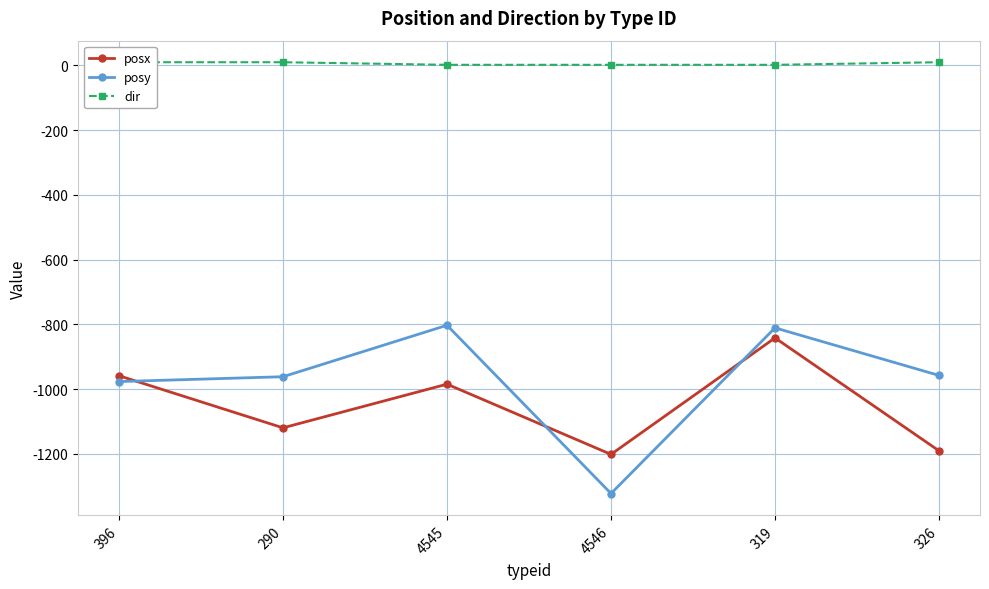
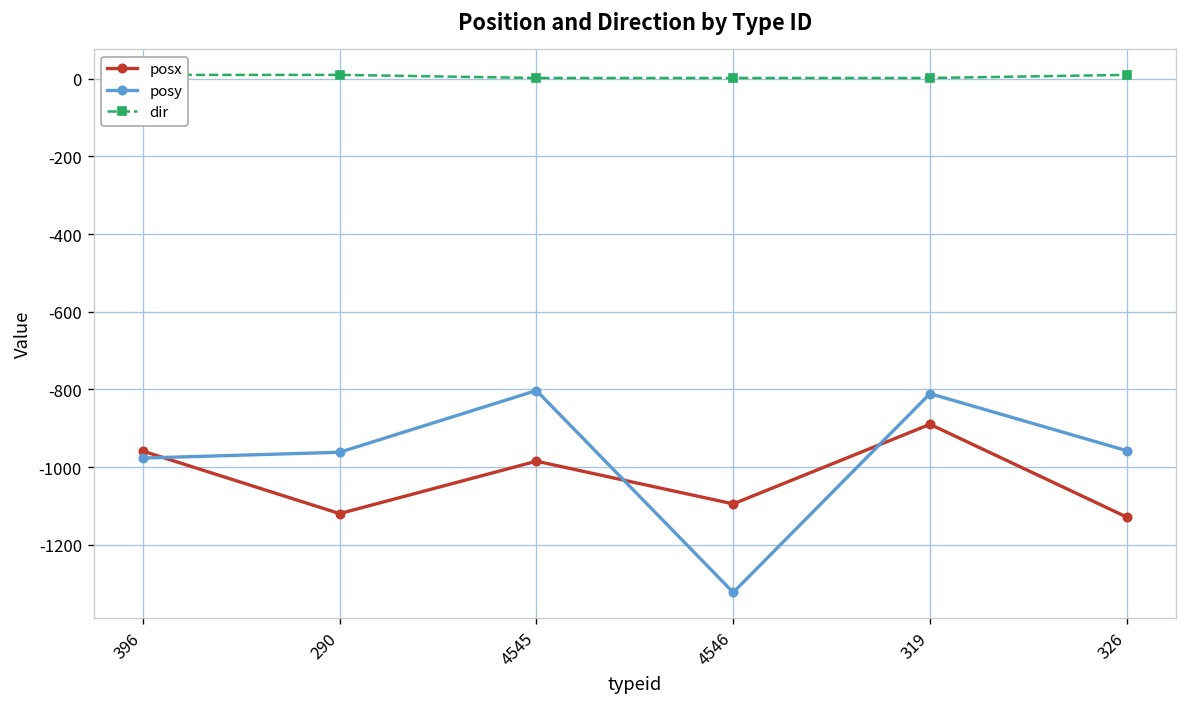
posx, 4546: -1200 -> -1100
posx, 319: -840 -> -890
posx, 326: -1190 -> -1130
